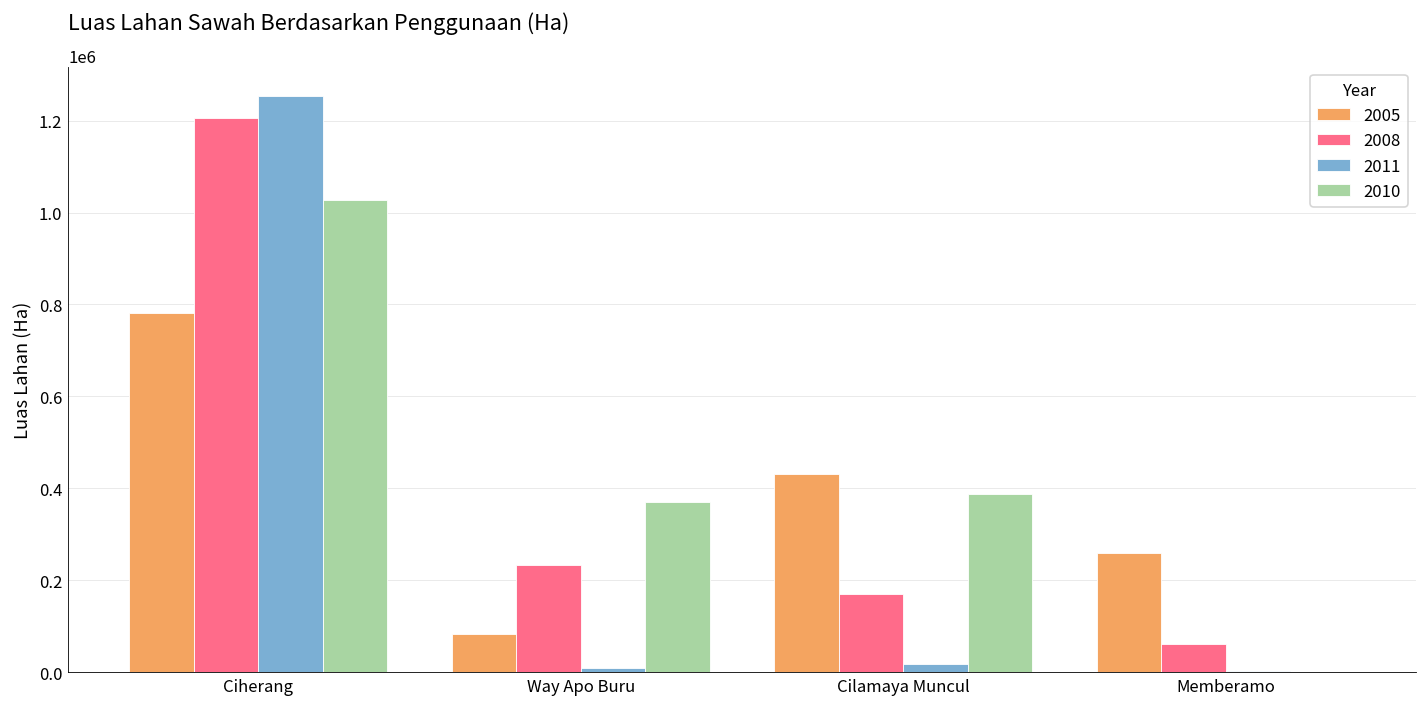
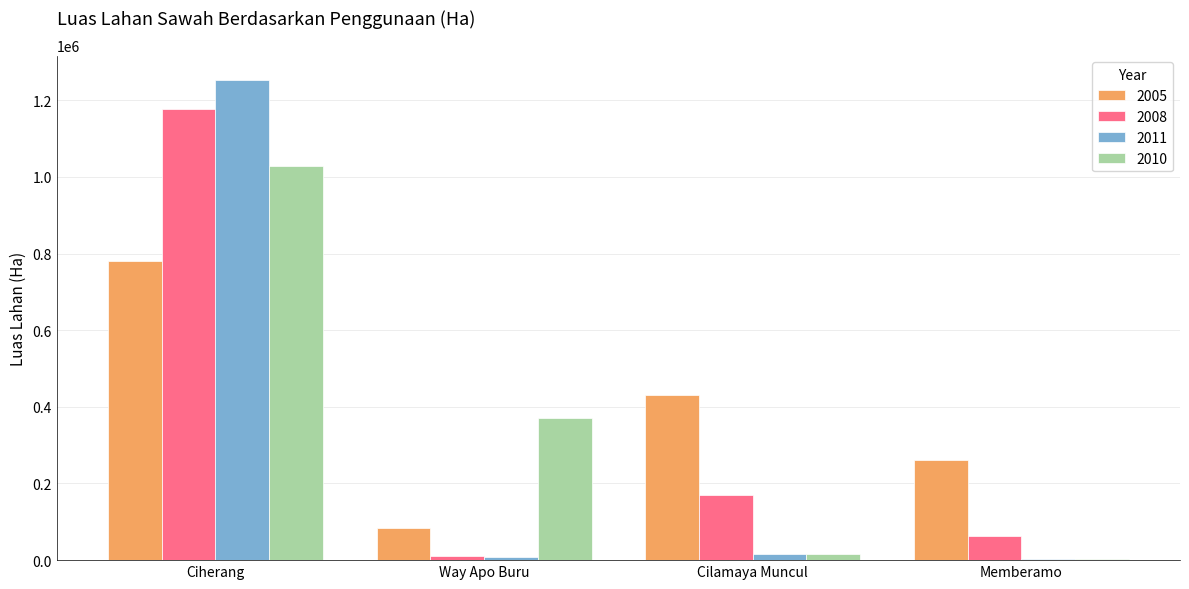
2008, Ciherang: 1200000 -> 1180000
2008, Way Apo Buru: 230000 -> 10000
2010, Cilamaya Muncul: 390000 -> 20000
